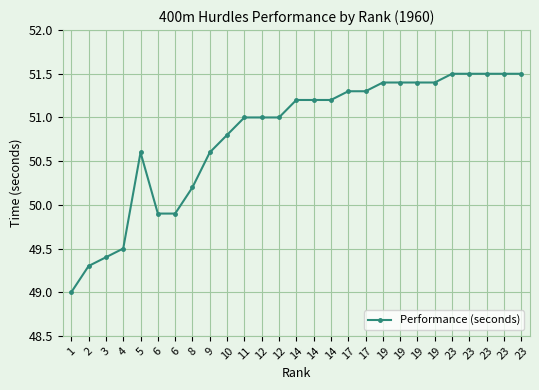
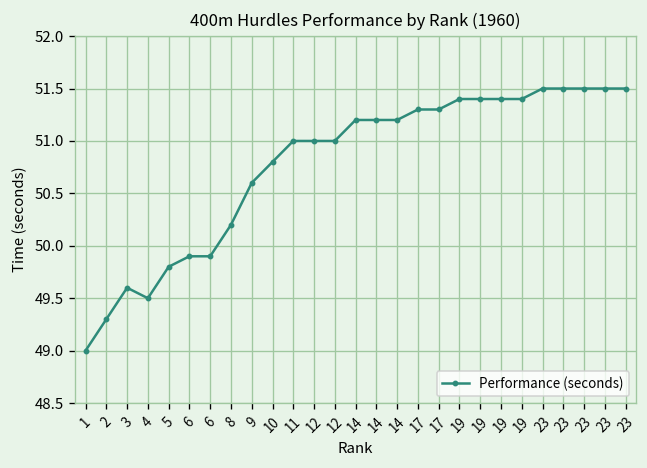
3: 49.4 -> 49.6
5: 50.6 -> 49.8
